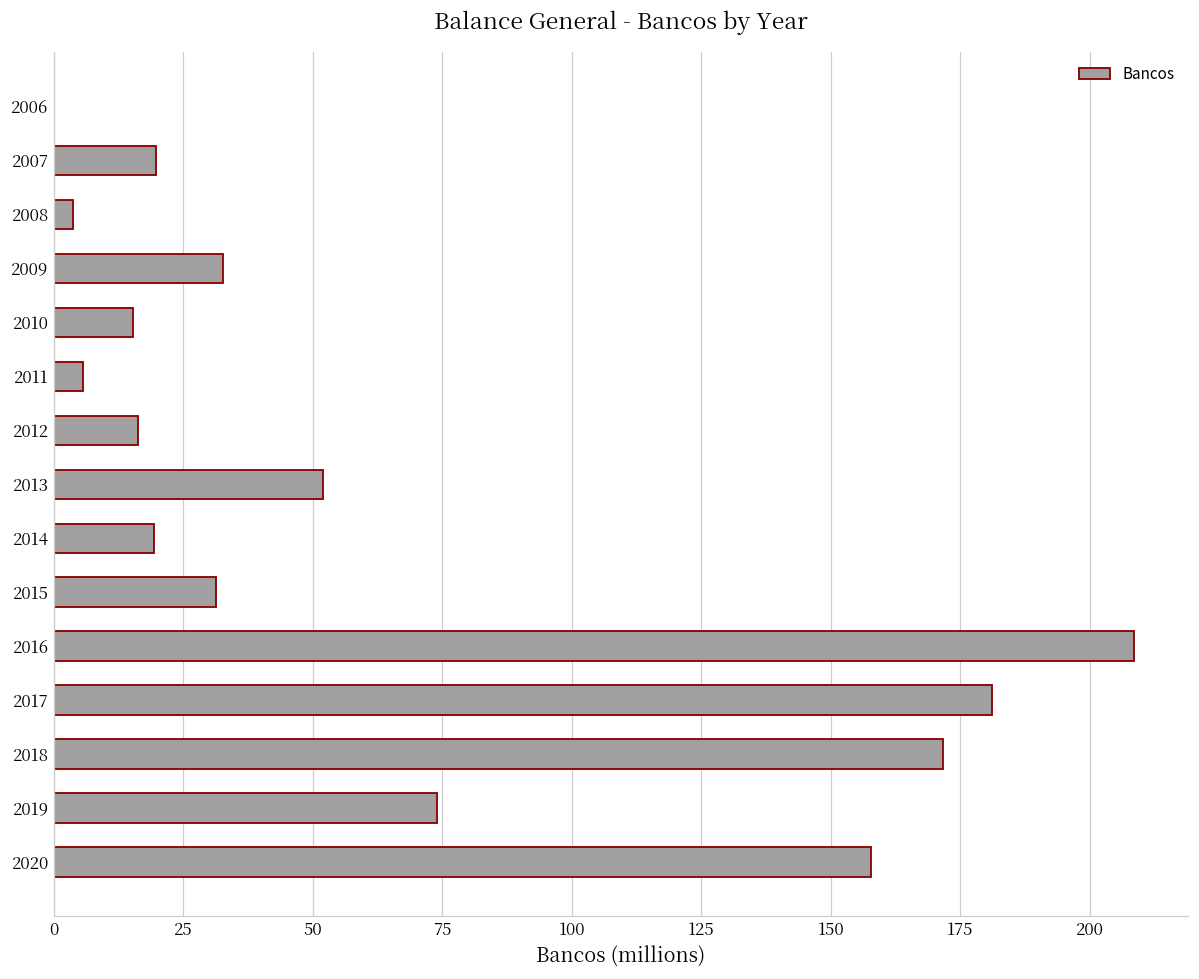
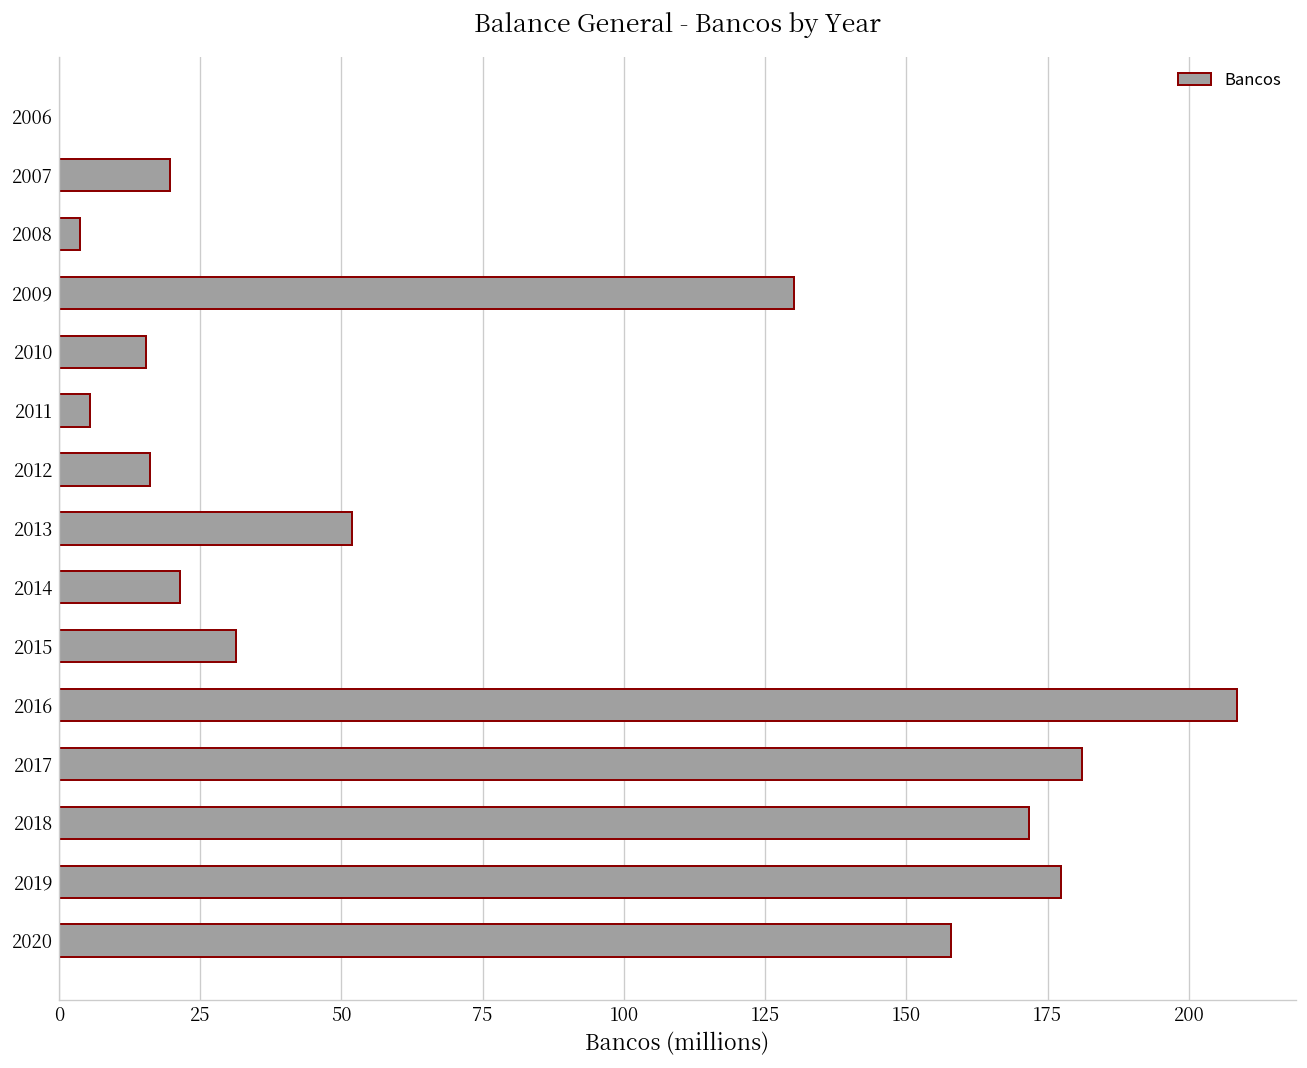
2009: 33 -> 130
2014: 19 -> 21
2019: 74 -> 177
